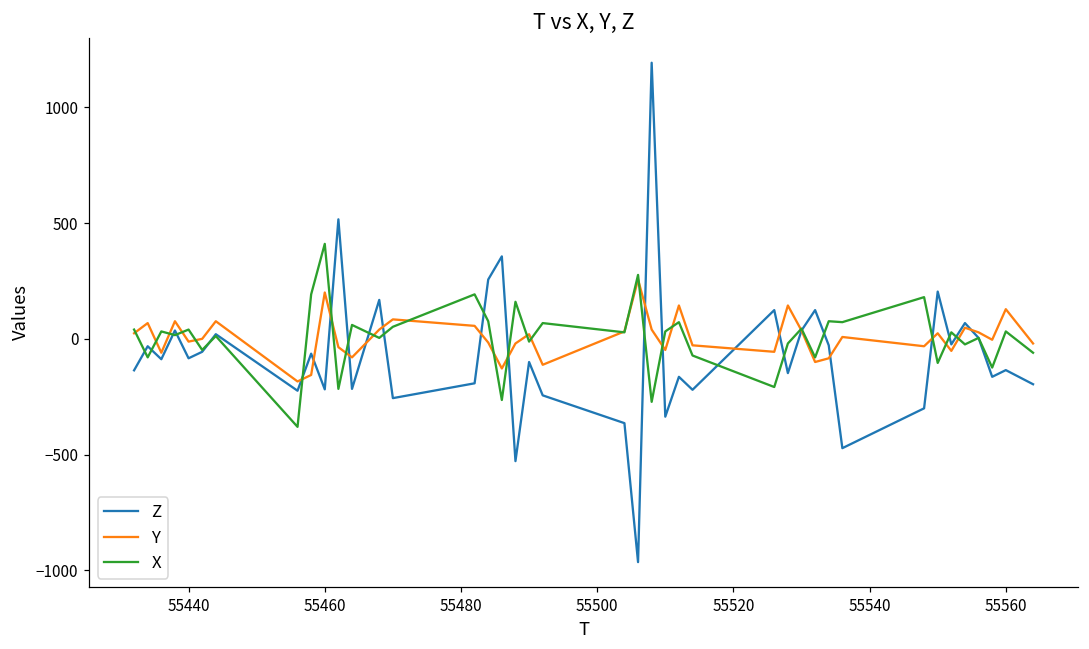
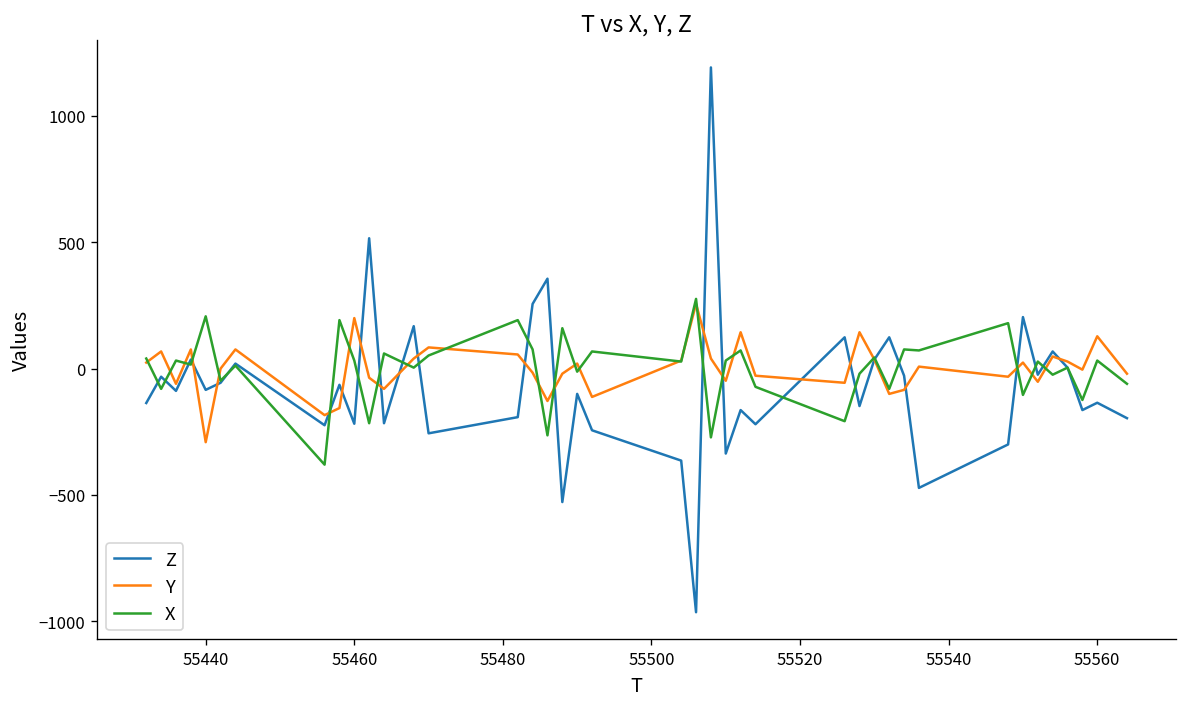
Y, 55440: -10 -> -290
X, 55440: 40 -> 210
X, 55460: 410 -> 30
